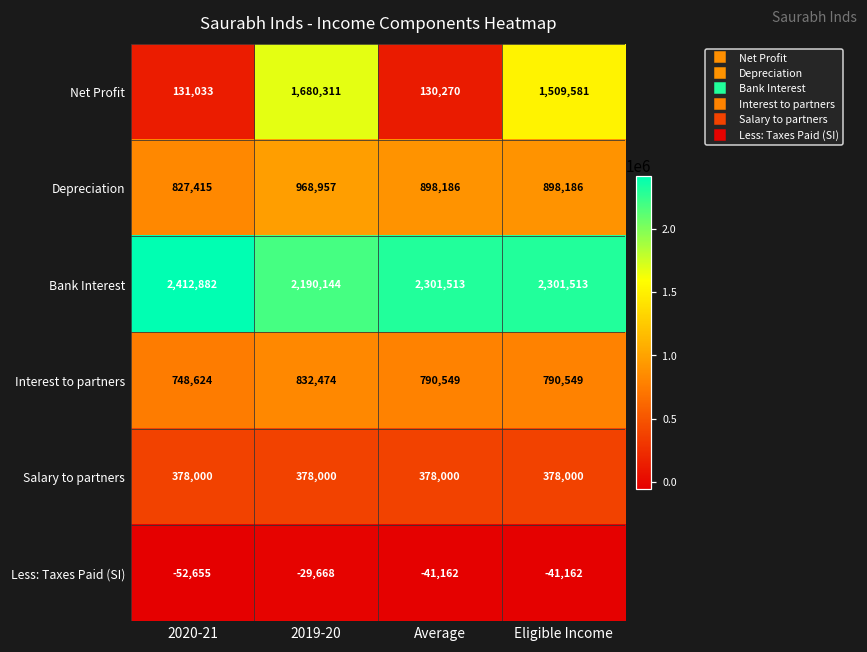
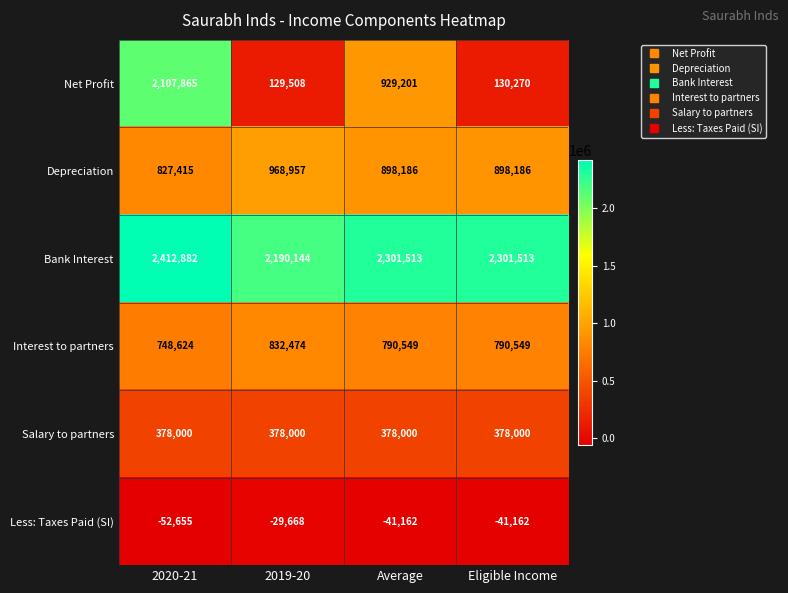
Net Profit, 2020-21: 131,033 -> 2,107,865
Net Profit, 2019-20: 1,680,311 -> 129,508
Net Profit, Average: 130,270 -> 929,201
Net Profit, Eligible Income: 1,509,581 -> 130,270
